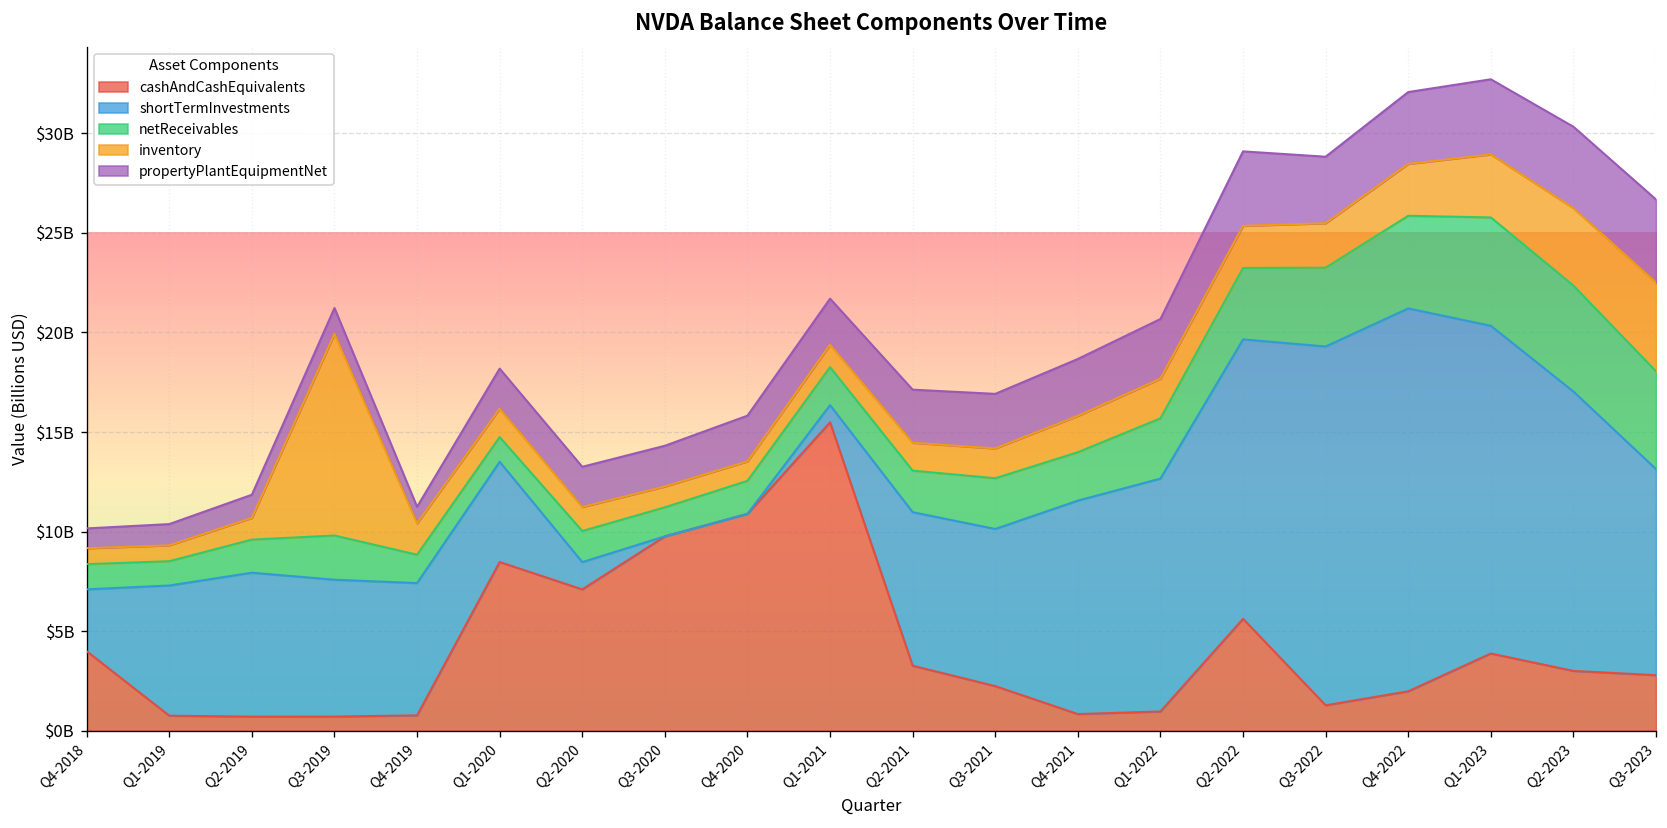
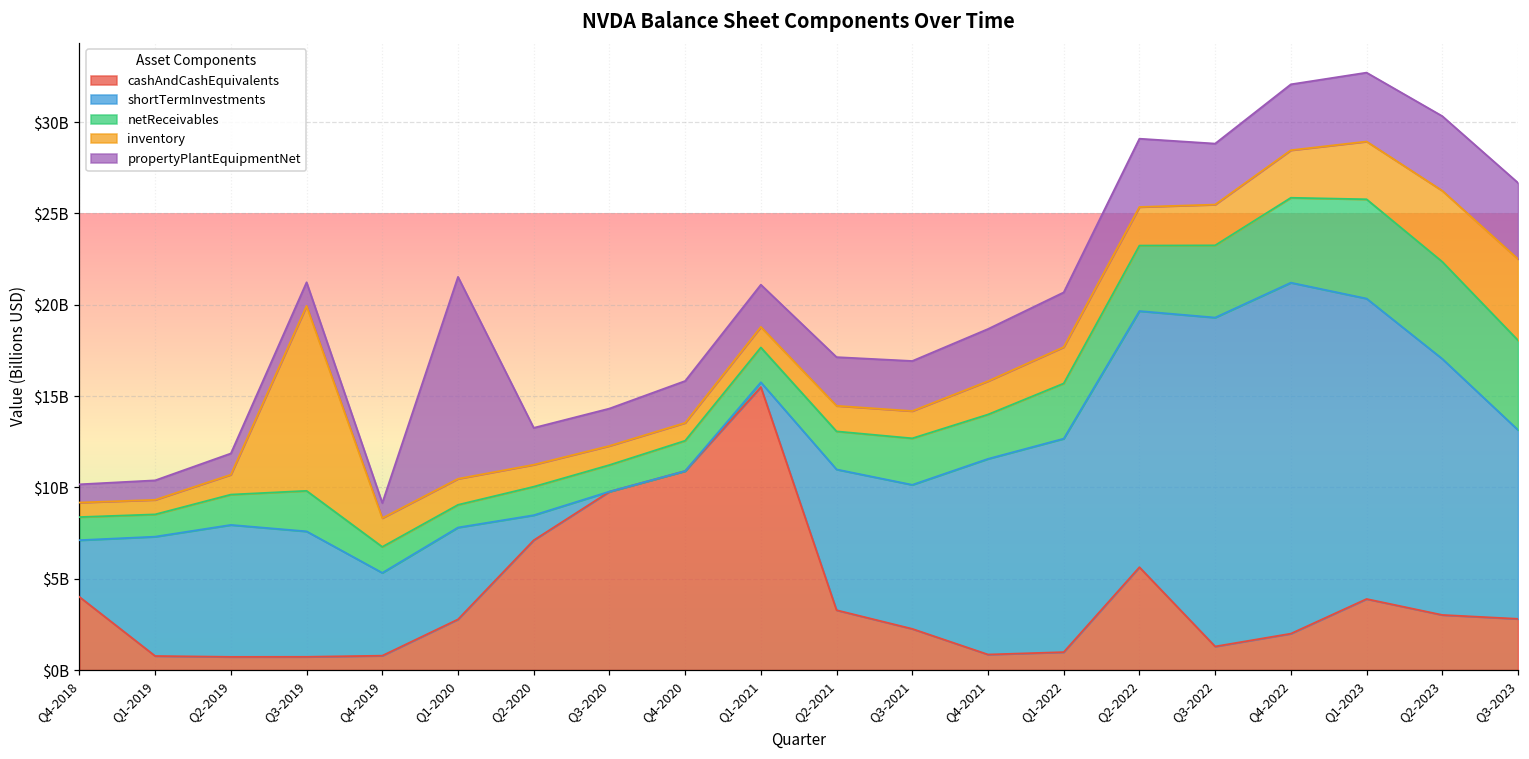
shortTermInvestments, Q4-2019: $6600000000 -> $4500000000
cashAndCashEquivalents, Q1-2020: $8500000000 -> $2800000000
propertyPlantEquipmentNet, Q1-2020: $2000000000 -> $11100000000
shortTermInvestments, Q1-2021: $900000000 -> $300000000
